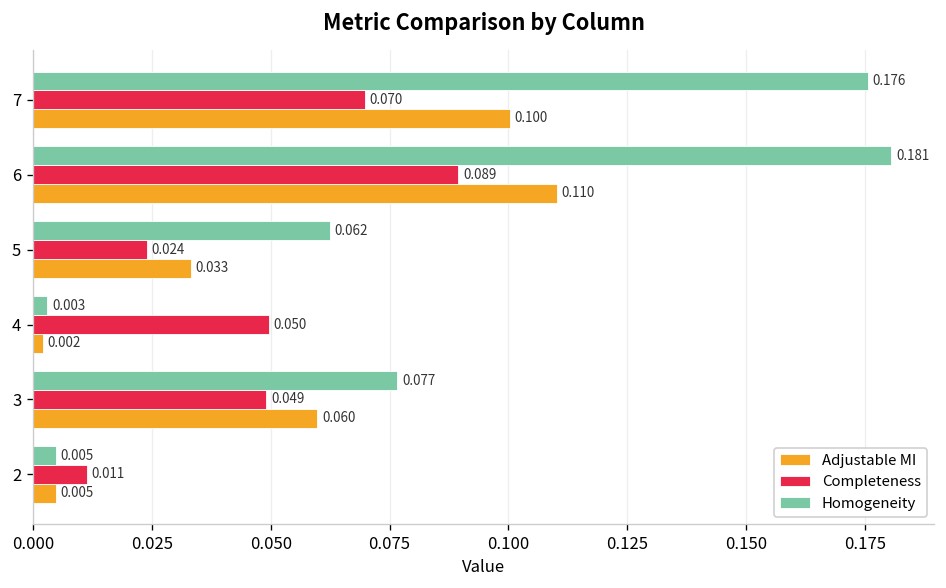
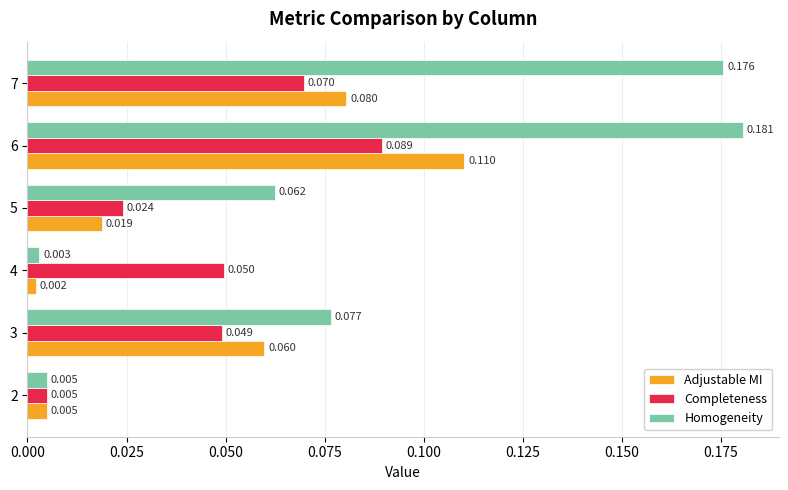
Adjustable MI, 7: 0.100 -> 0.080
Adjustable MI, 5: 0.033 -> 0.019
Completeness, 2: 0.011 -> 0.005
